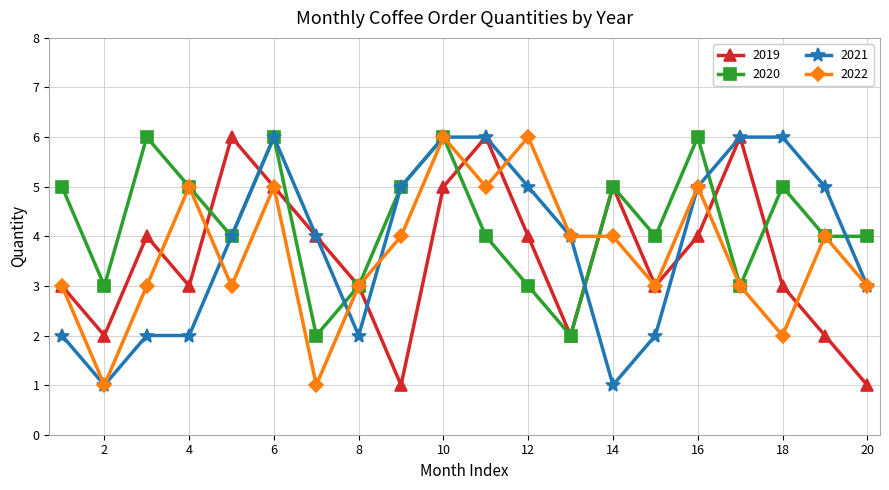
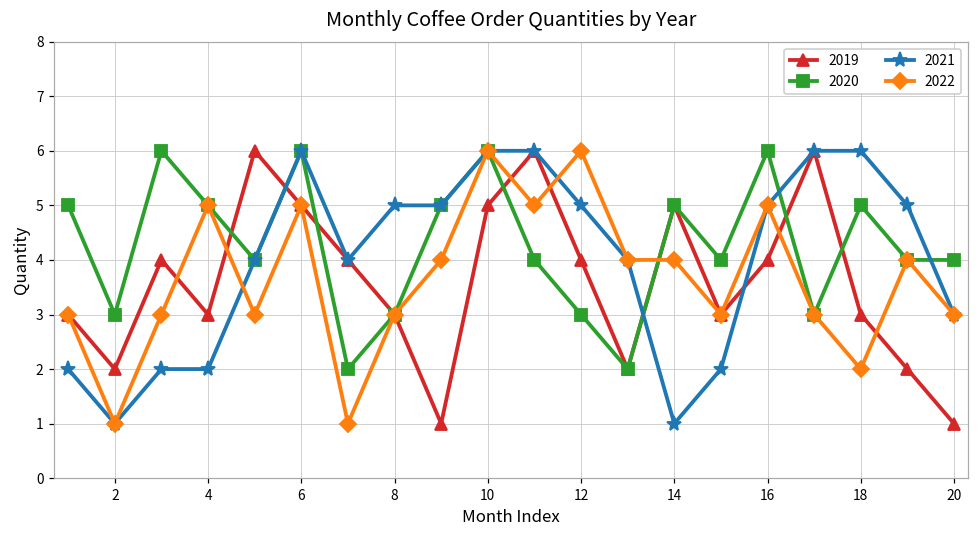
2021, 8: 2 -> 5
